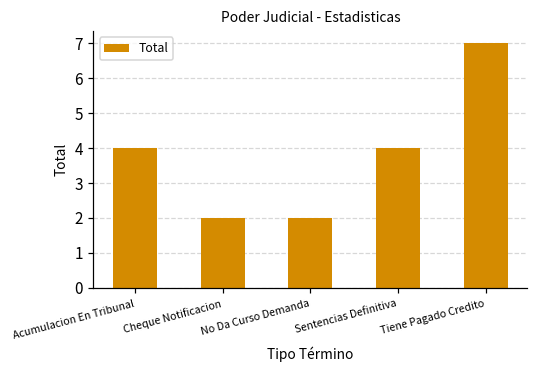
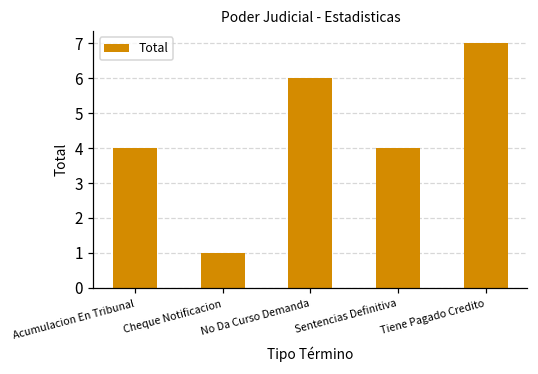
Cheque Notificacion: 2 -> 1
No Da Curso Demanda: 2 -> 6
